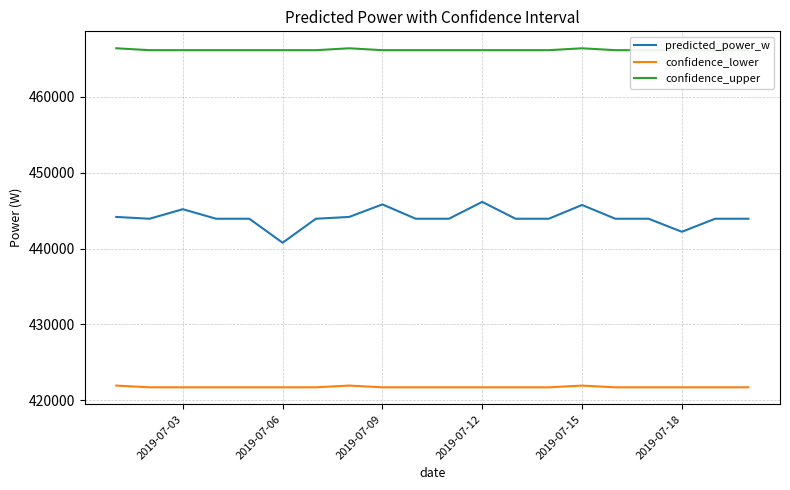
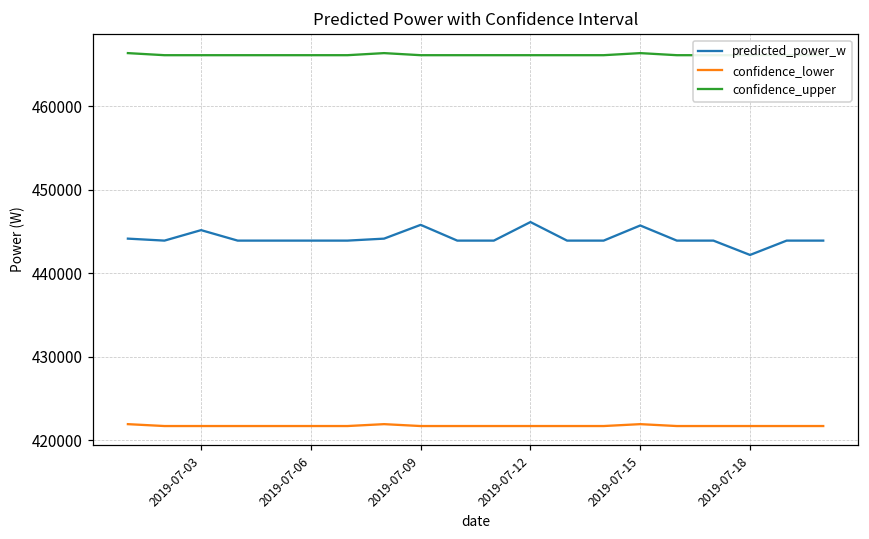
predicted_power_w, 2019-07-06: 441000 -> 444000
